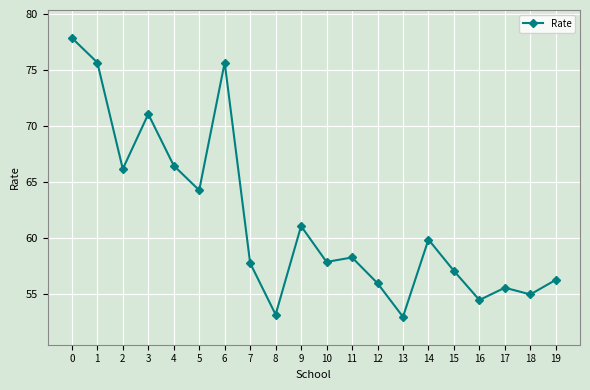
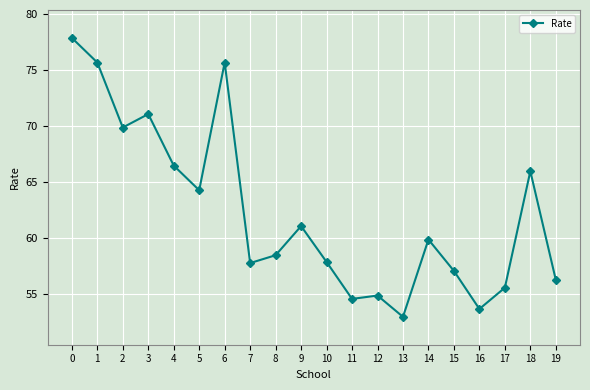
2: 66.2 -> 69.9
8: 53.2 -> 58.5
11: 58.3 -> 54.6
12: 56.0 -> 54.9
16: 54.5 -> 53.7
18: 55 -> 66
